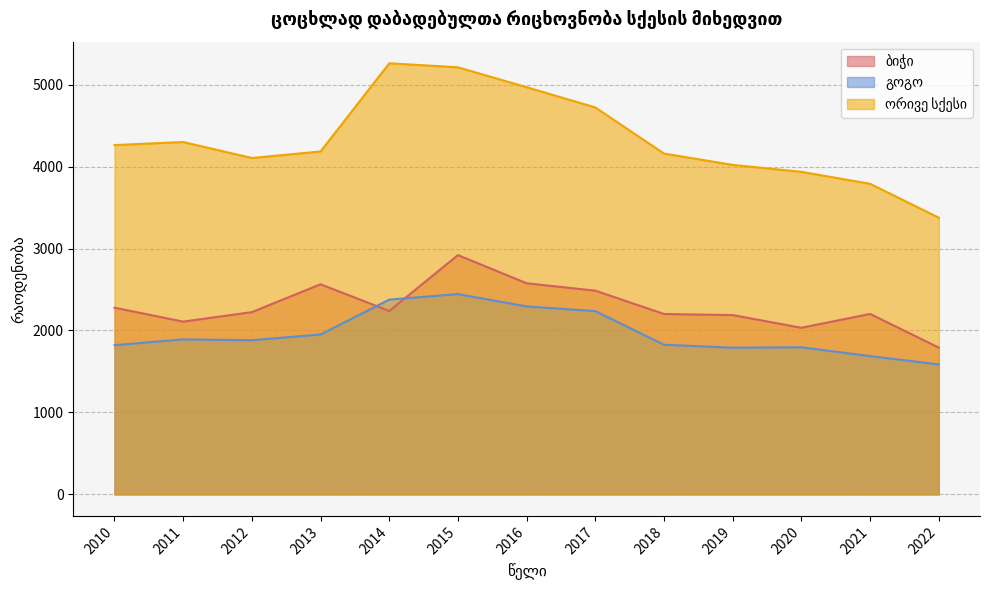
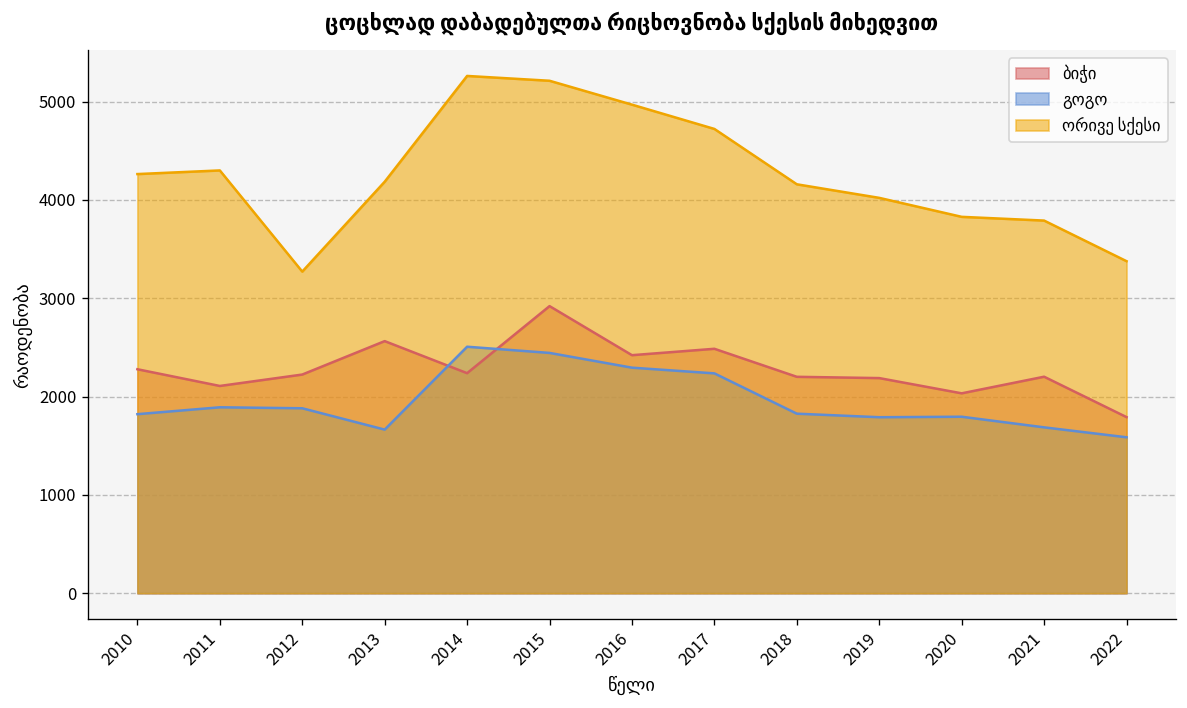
ორივე სქესი, 2012: 4100 -> 3300
გოგო, 2013: 2000 -> 1700
გოგო, 2014: 2400 -> 2500
ბიჭი, 2016: 2600 -> 2400
ორივე სქესი, 2020: 3900 -> 3800
